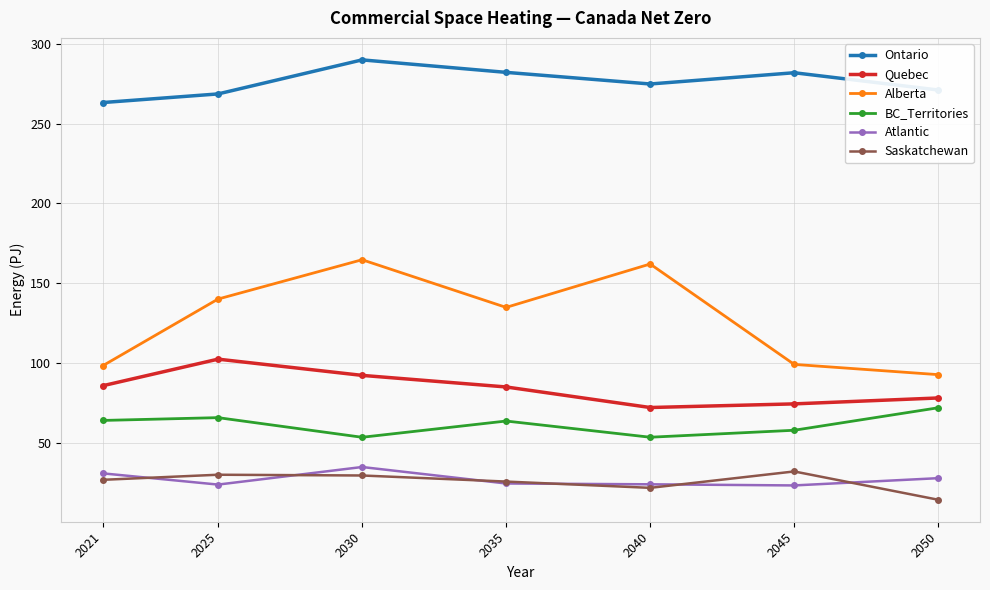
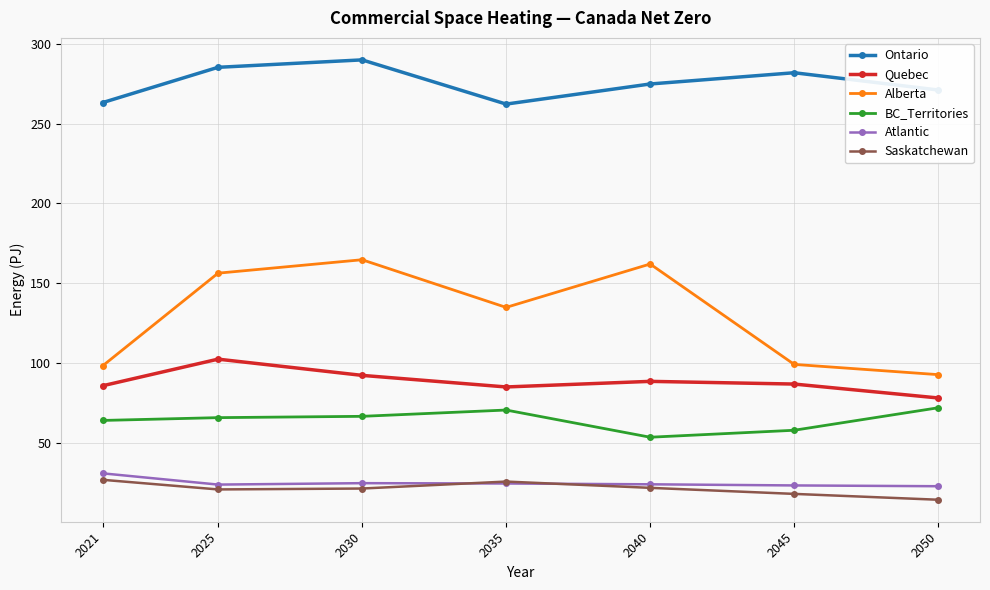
Ontario, 2025: 269 -> 285
Alberta, 2025: 140 -> 156
Saskatchewan, 2025: 30 -> 21
BC_Territories, 2030: 54 -> 67
Atlantic, 2030: 35 -> 25
Saskatchewan, 2030: 30 -> 22
Ontario, 2035: 282 -> 262
BC_Territories, 2035: 64 -> 71
Quebec, 2040: 72 -> 89
Quebec, 2045: 75 -> 87
Saskatchewan, 2045: 32 -> 18
Atlantic, 2050: 28 -> 23
